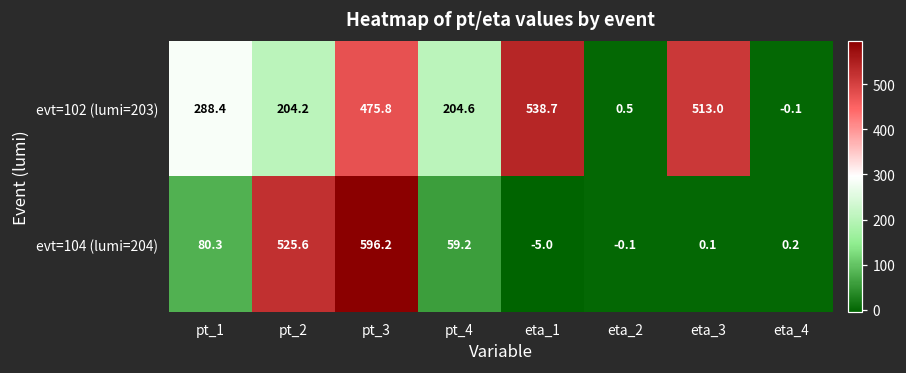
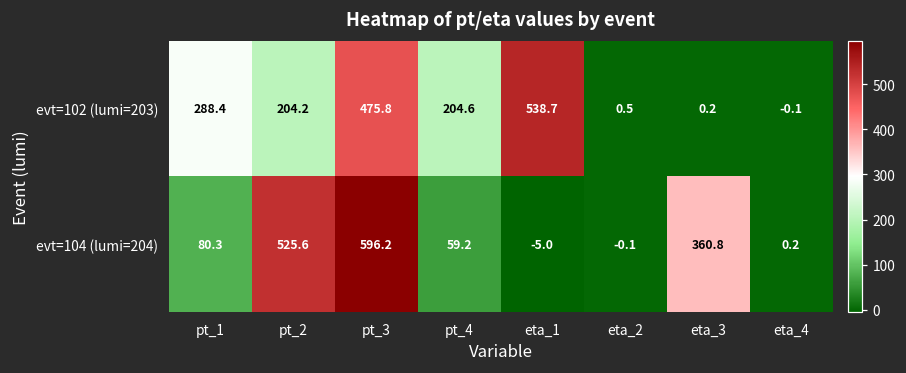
evt=102 (lumi=203), eta_3: 513.0 -> 0.2
evt=104 (lumi=204), eta_3: 0.1 -> 360.8
